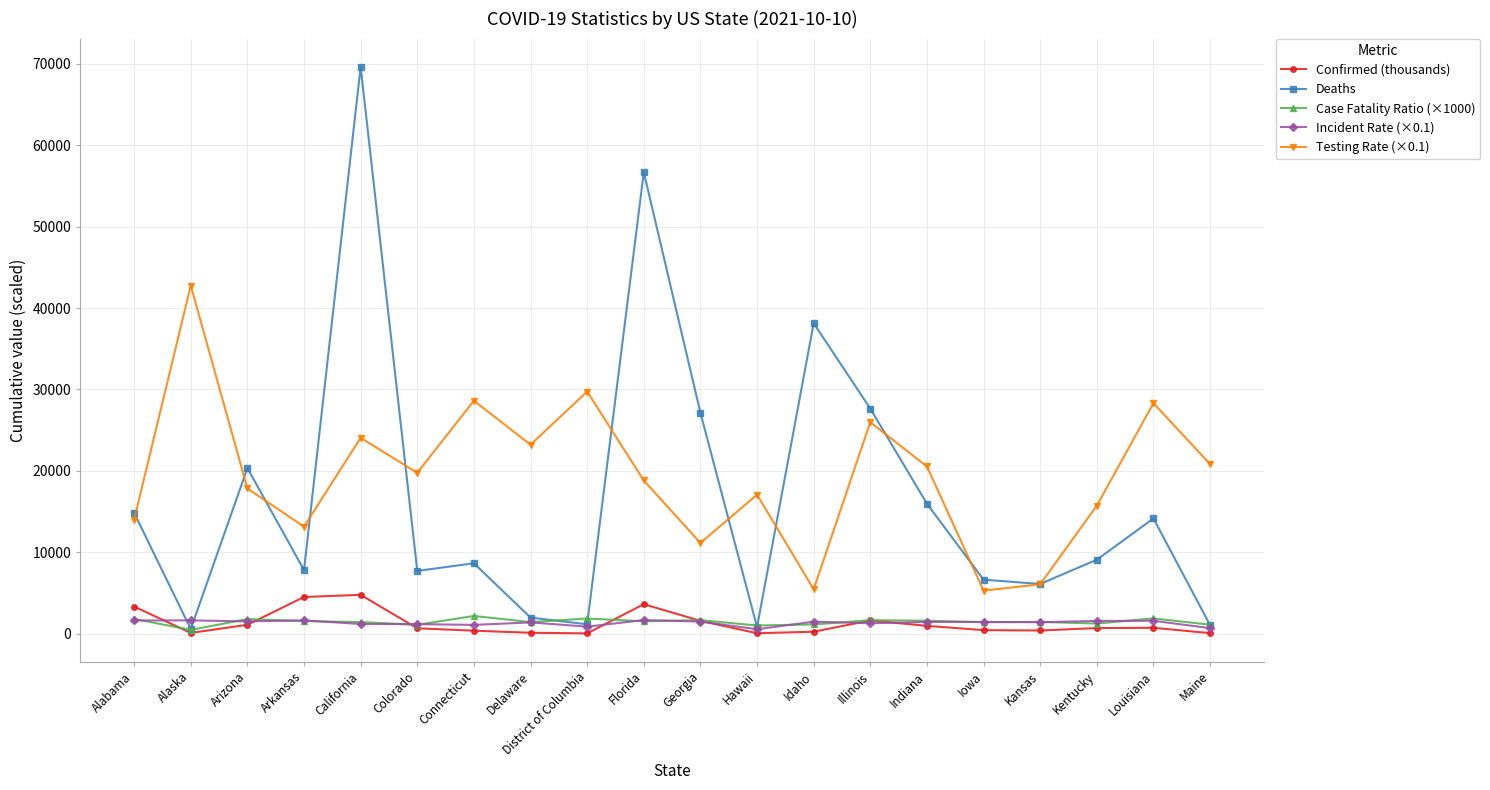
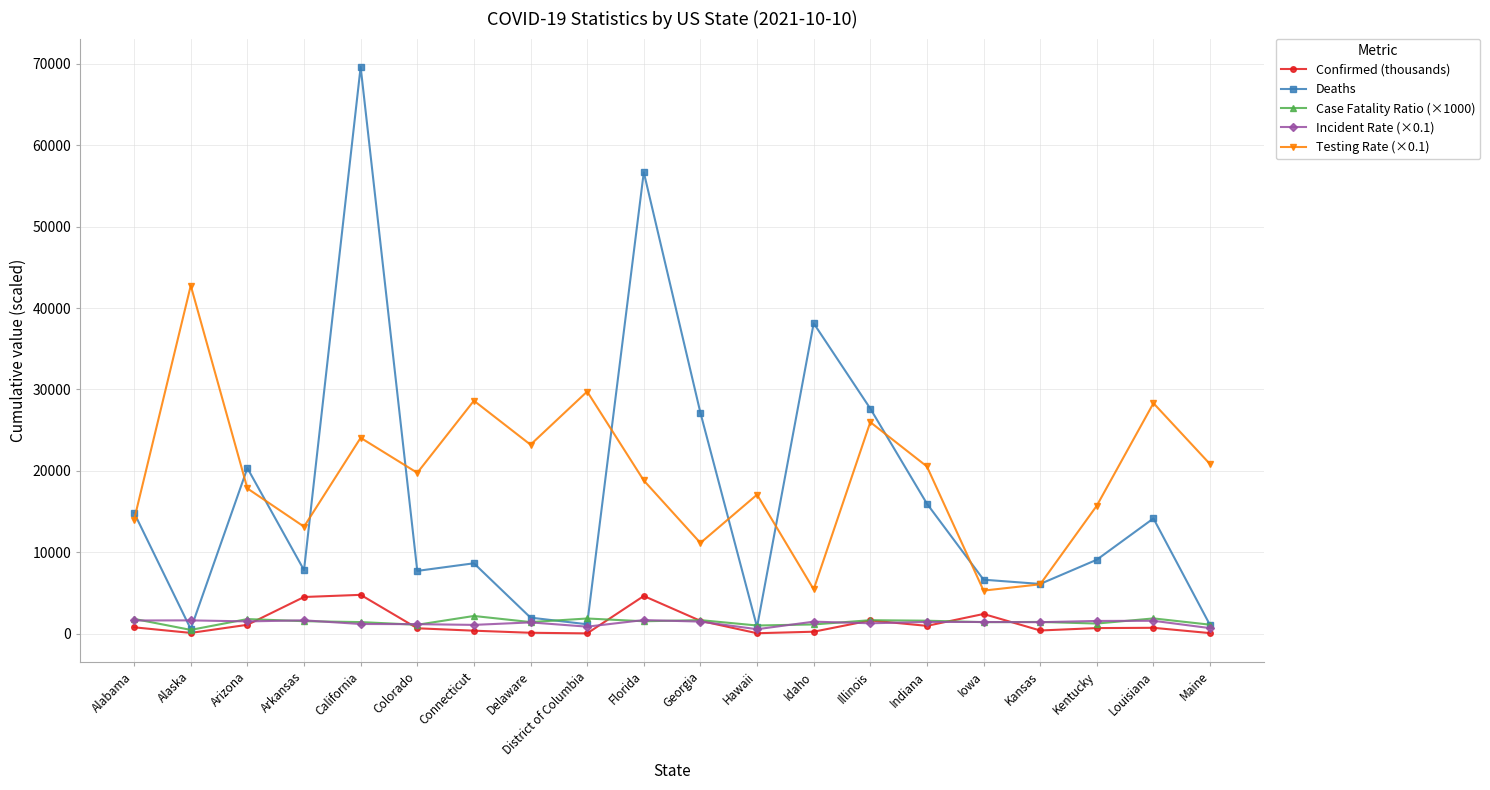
Confirmed (thousands), Alabama: 3000 -> 1000
Confirmed (thousands), Florida: 4000 -> 5000
Confirmed (thousands), Iowa: 0 -> 2000
